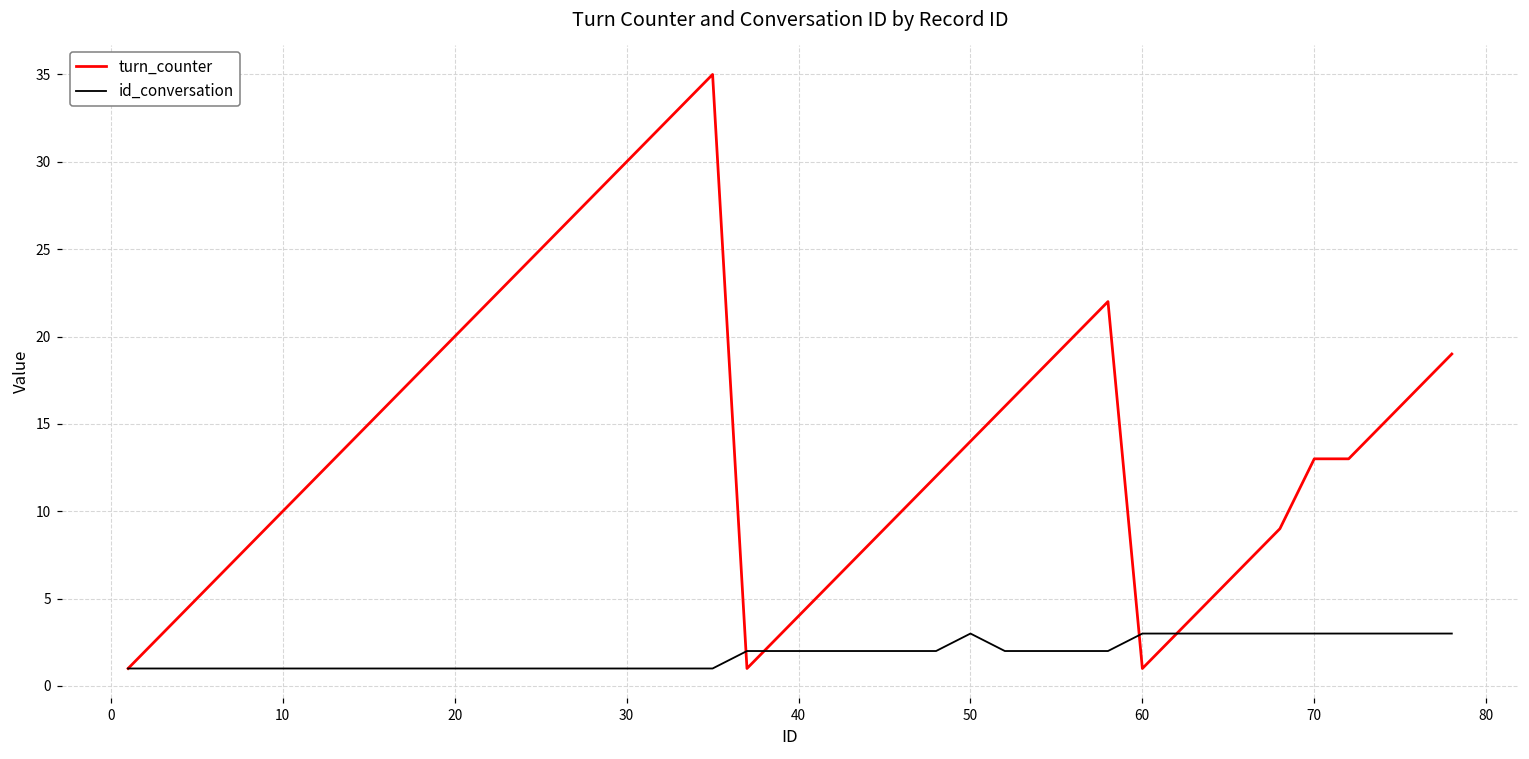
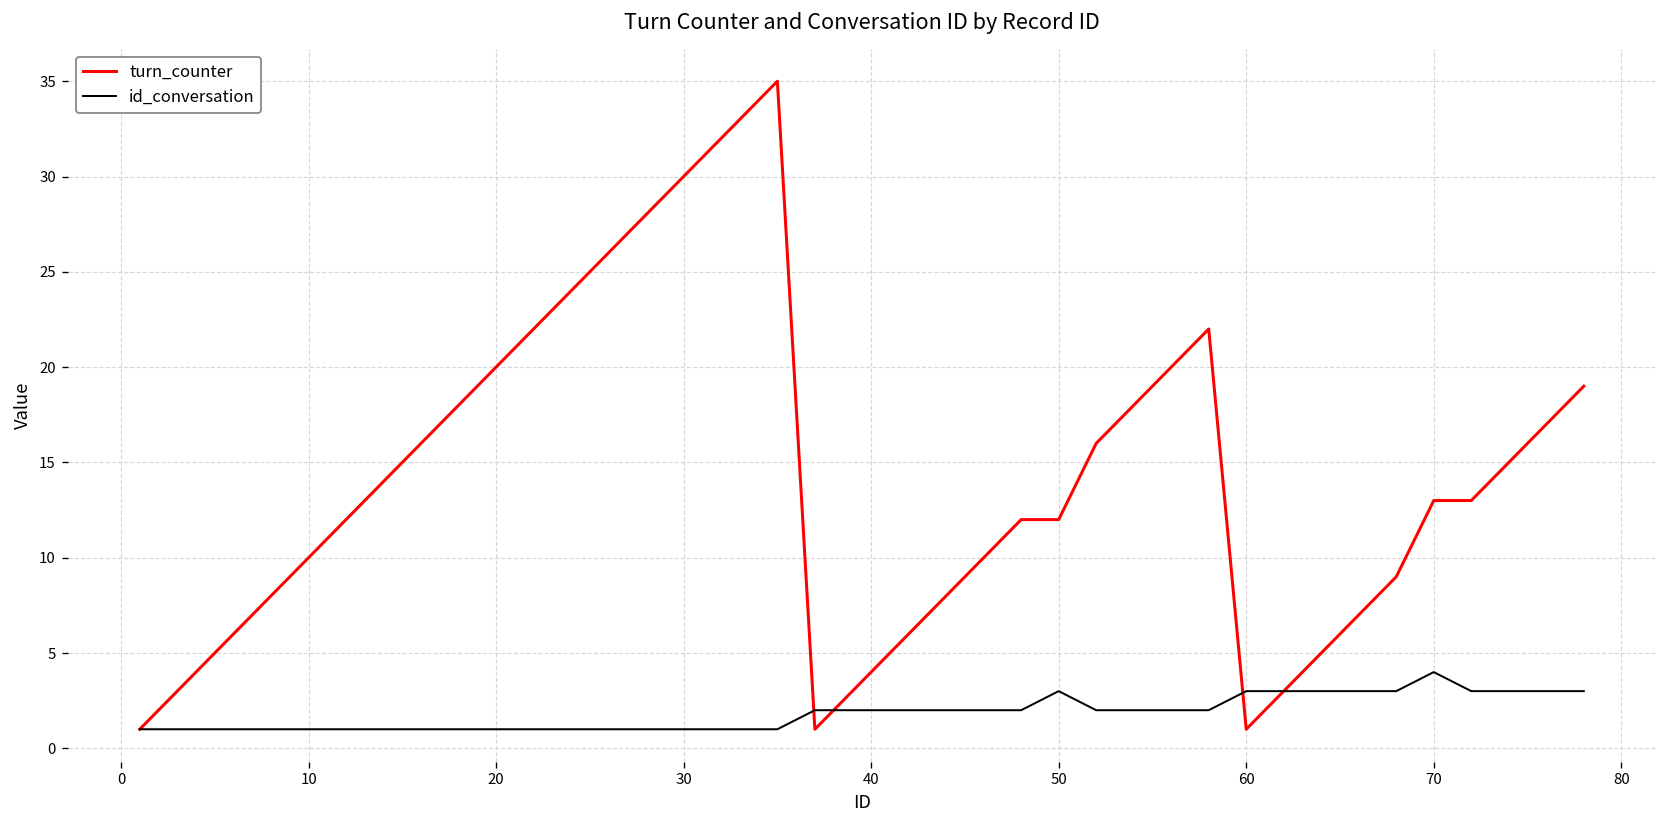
turn_counter, 50: 14 -> 12
id_conversation, 70: 3 -> 4
